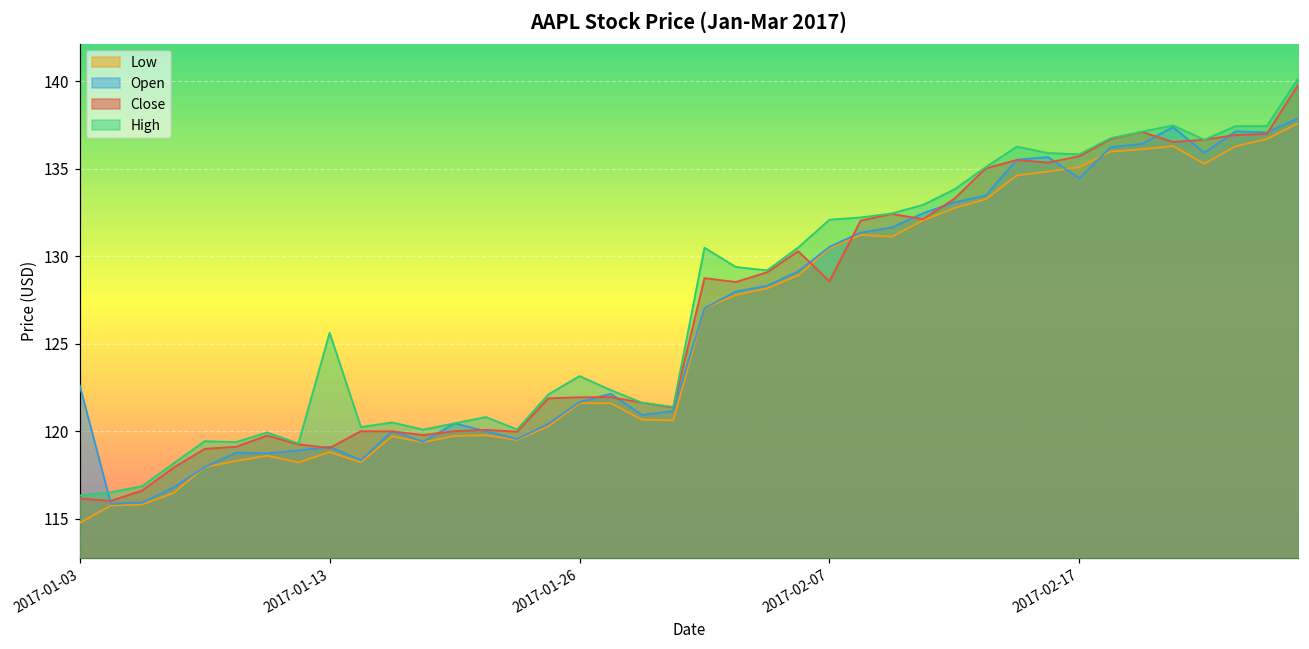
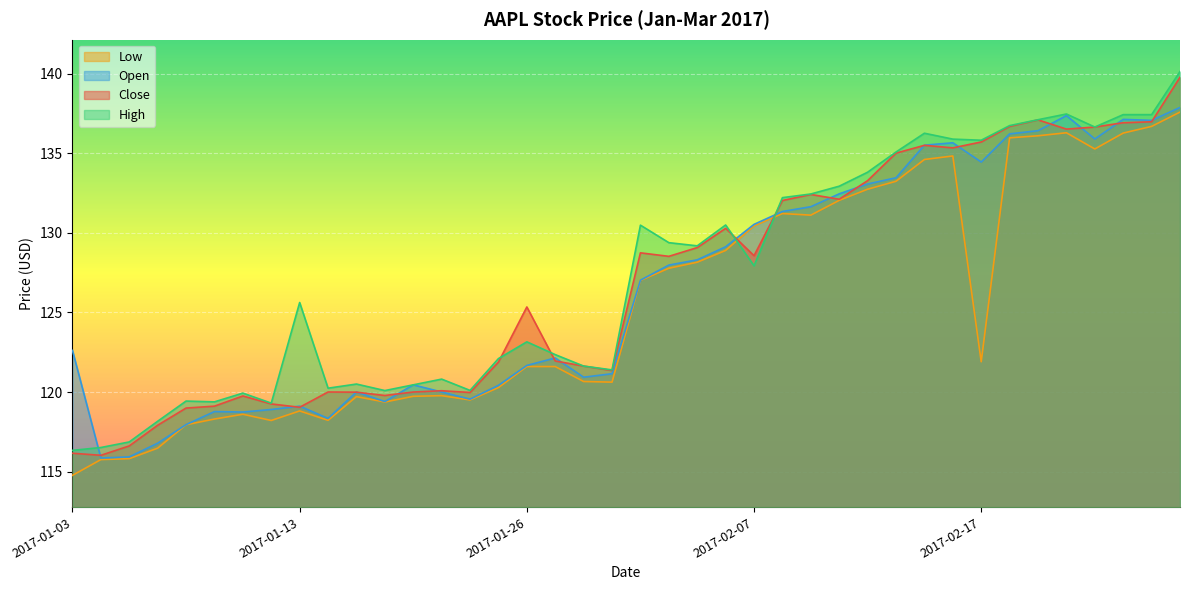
Close, 2017-01-26: 121.9 -> 125.3
High, 2017-02-07: 132.1 -> 127.9
Low, 2017-02-17: 135.1 -> 121.9
